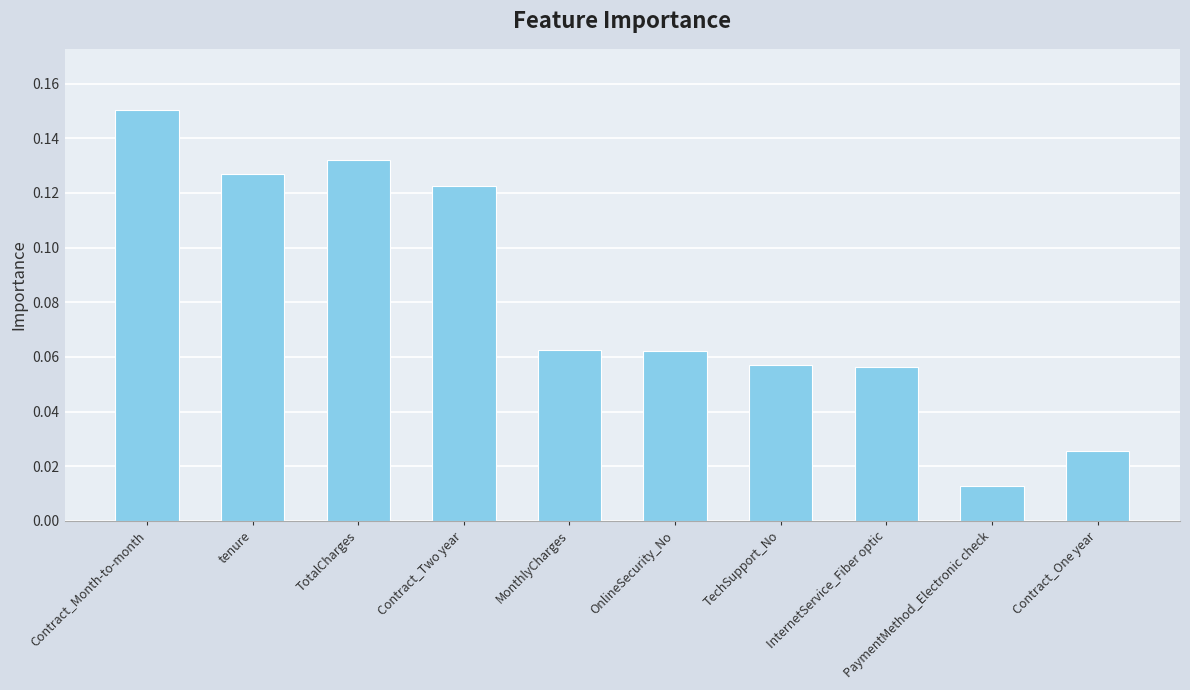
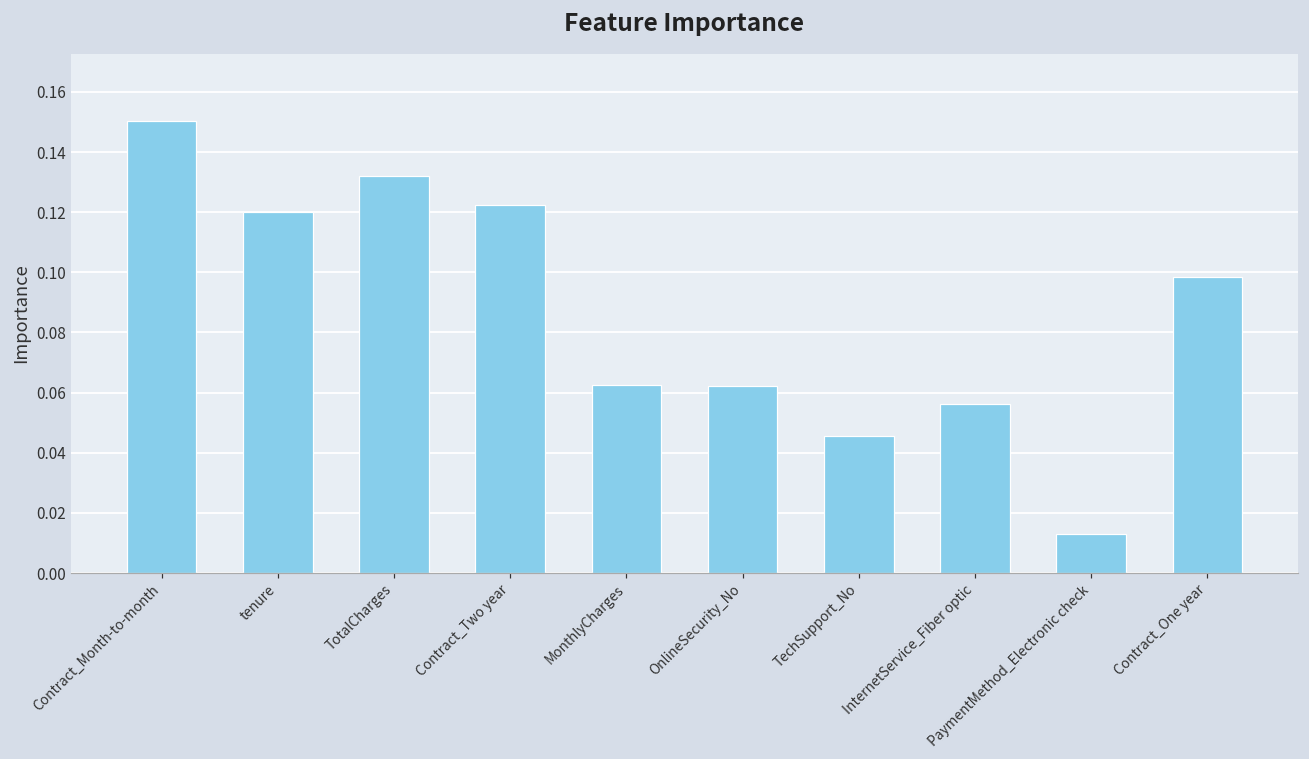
tenure: 0.127 -> 0.120
TechSupport_No: 0.057 -> 0.046
Contract_One year: 0.026 -> 0.099
